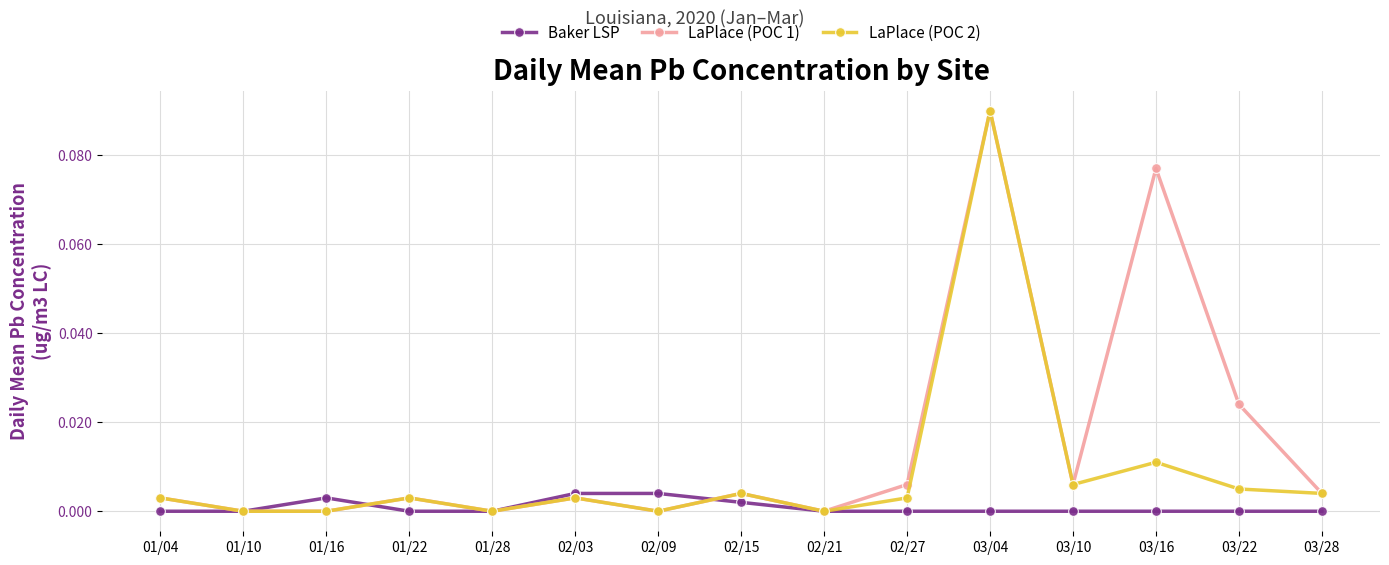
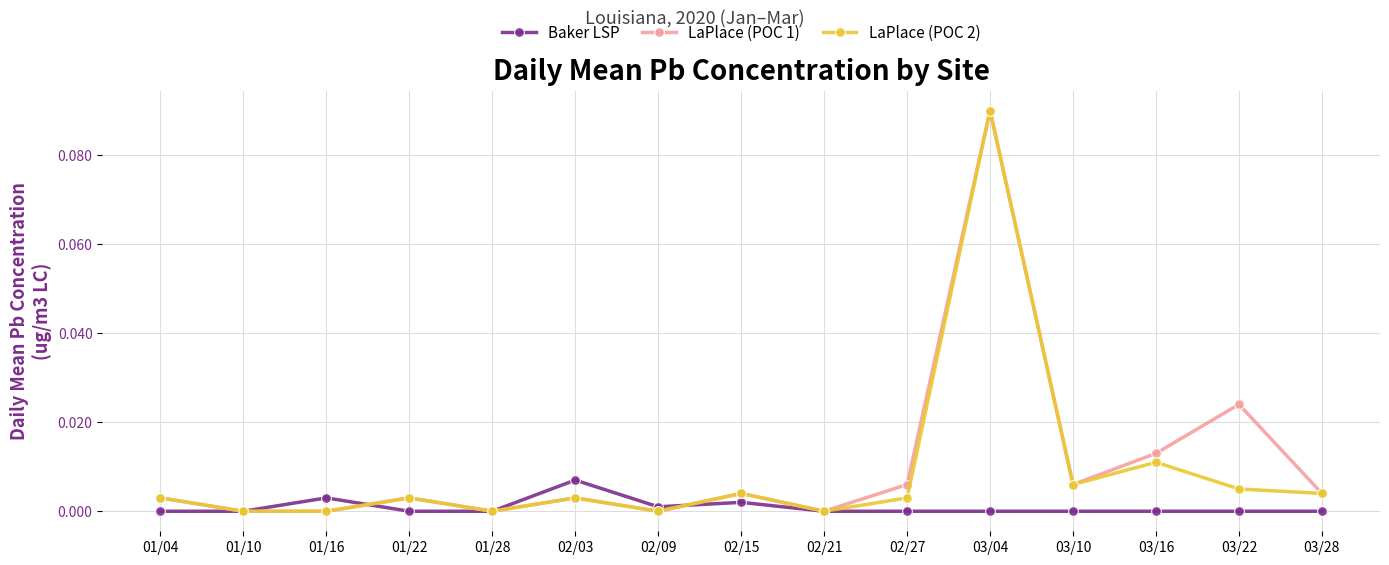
Baker LSP, 02/03: 0.004 -> 0.007
Baker LSP, 02/09: 0.004 -> 0.001
LaPlace (POC 1), 03/16: 0.077 -> 0.013
